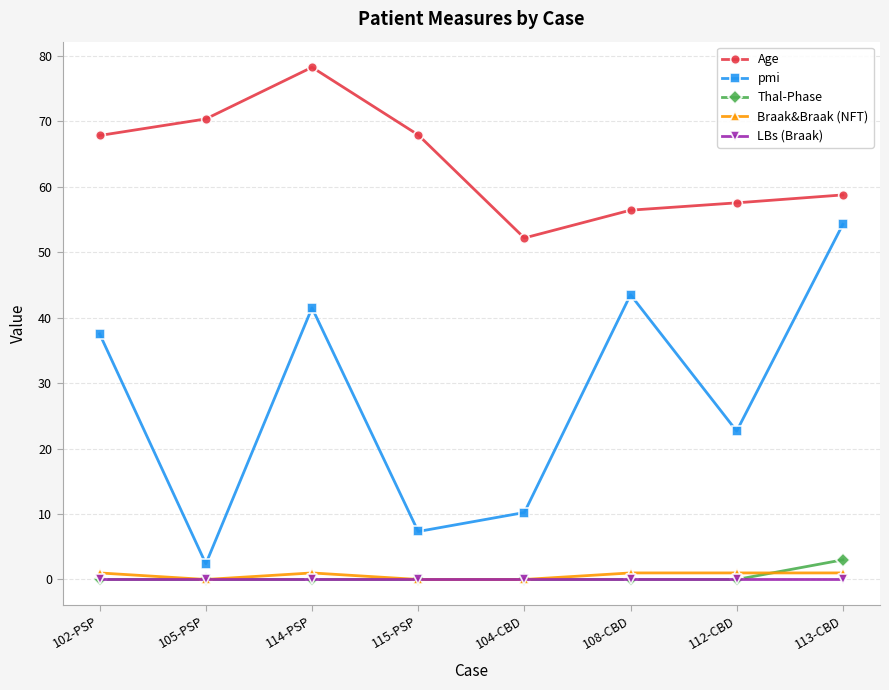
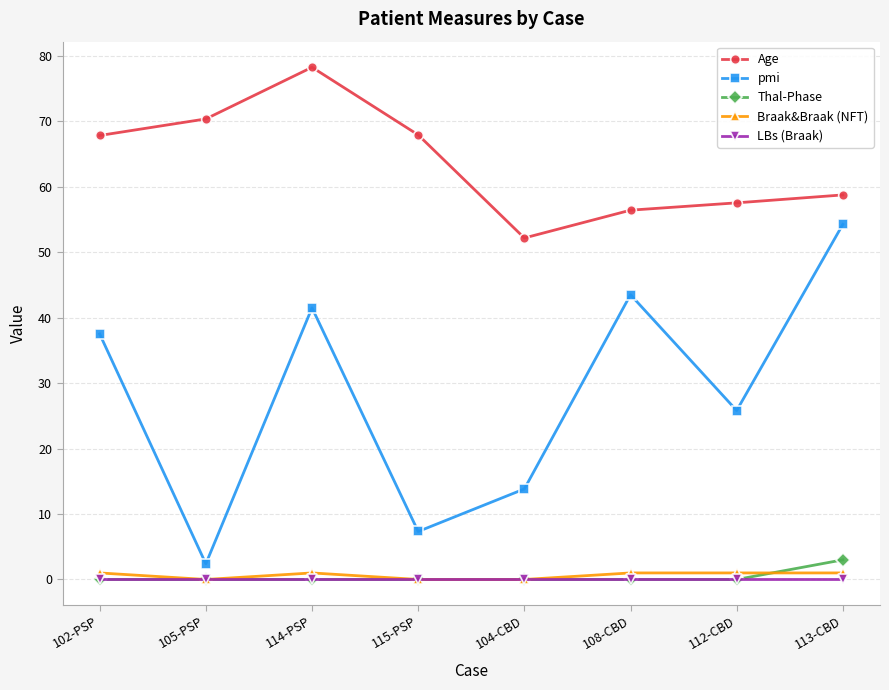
pmi, 104-CBD: 10 -> 14
pmi, 112-CBD: 23 -> 26
